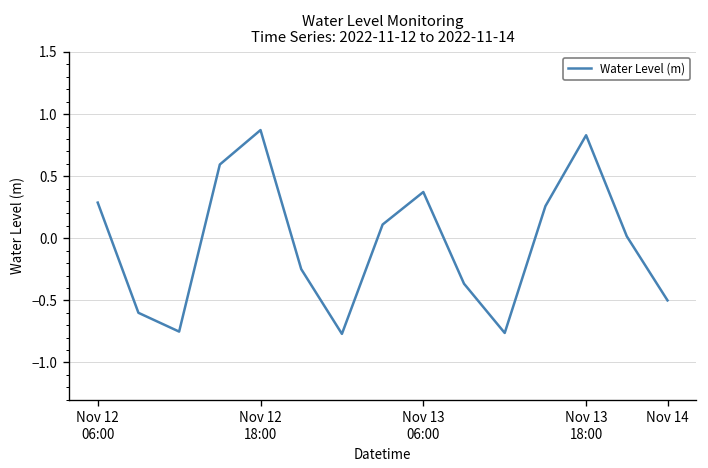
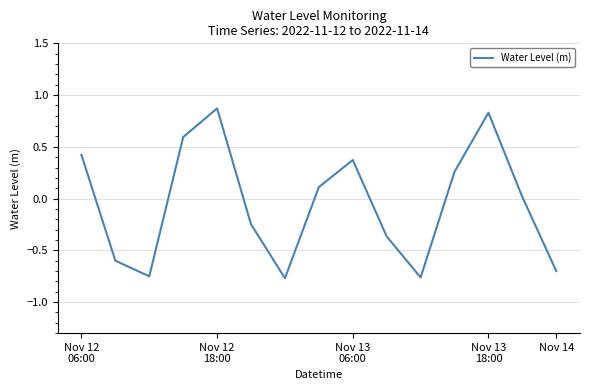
Nov 12 06:00: 0.29 -> 0.42
Nov 14: -0.5 -> -0.7
